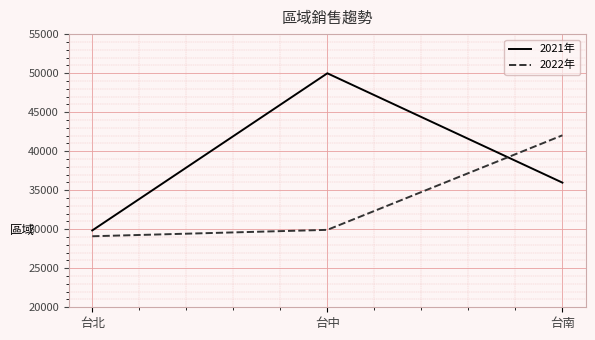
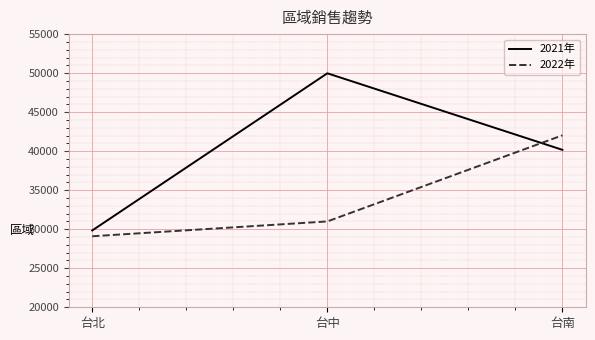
2022年, 台中: 30000 -> 31000
2021年, 台南: 36000 -> 40000
